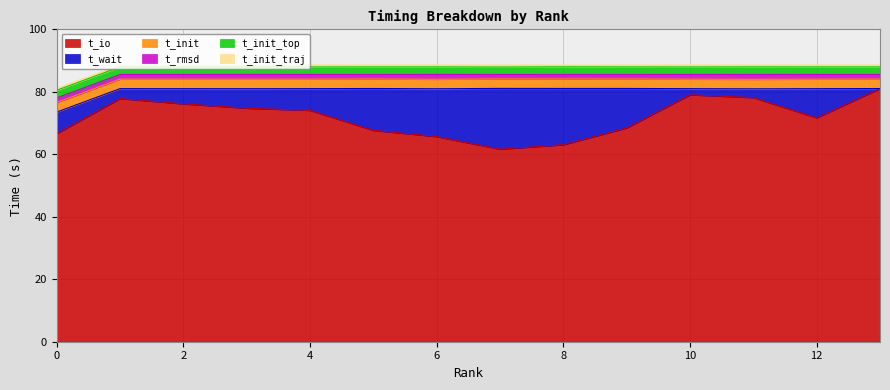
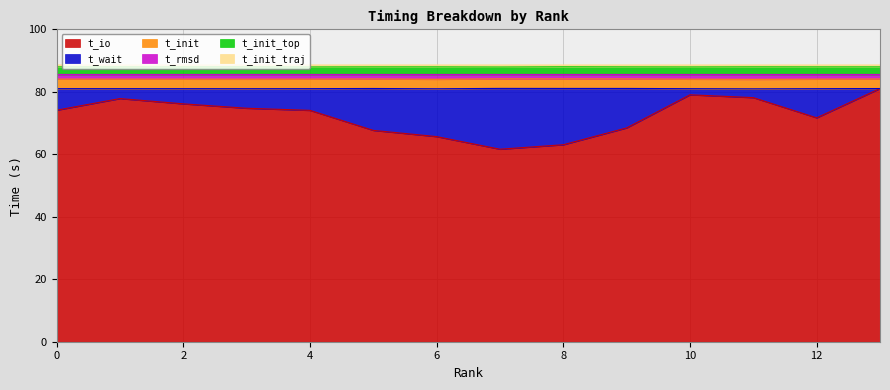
t_io, 0: 67 -> 74
